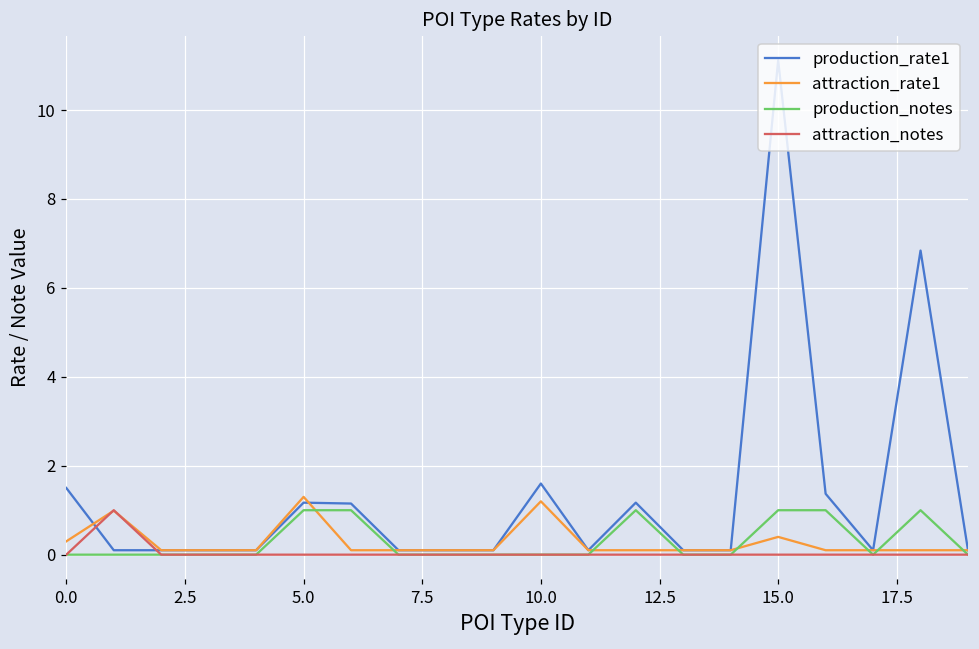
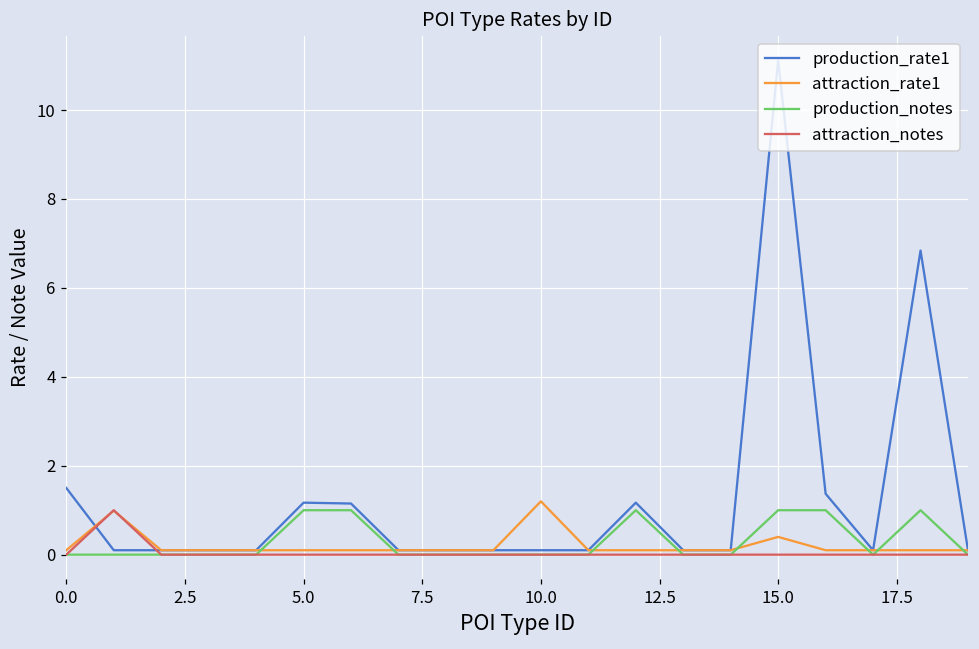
attraction_rate1, 0.0: 0.3 -> 0.1
attraction_rate1, 5.0: 1.3 -> 0.1
production_rate1, 10.0: 1.6 -> 0.1
